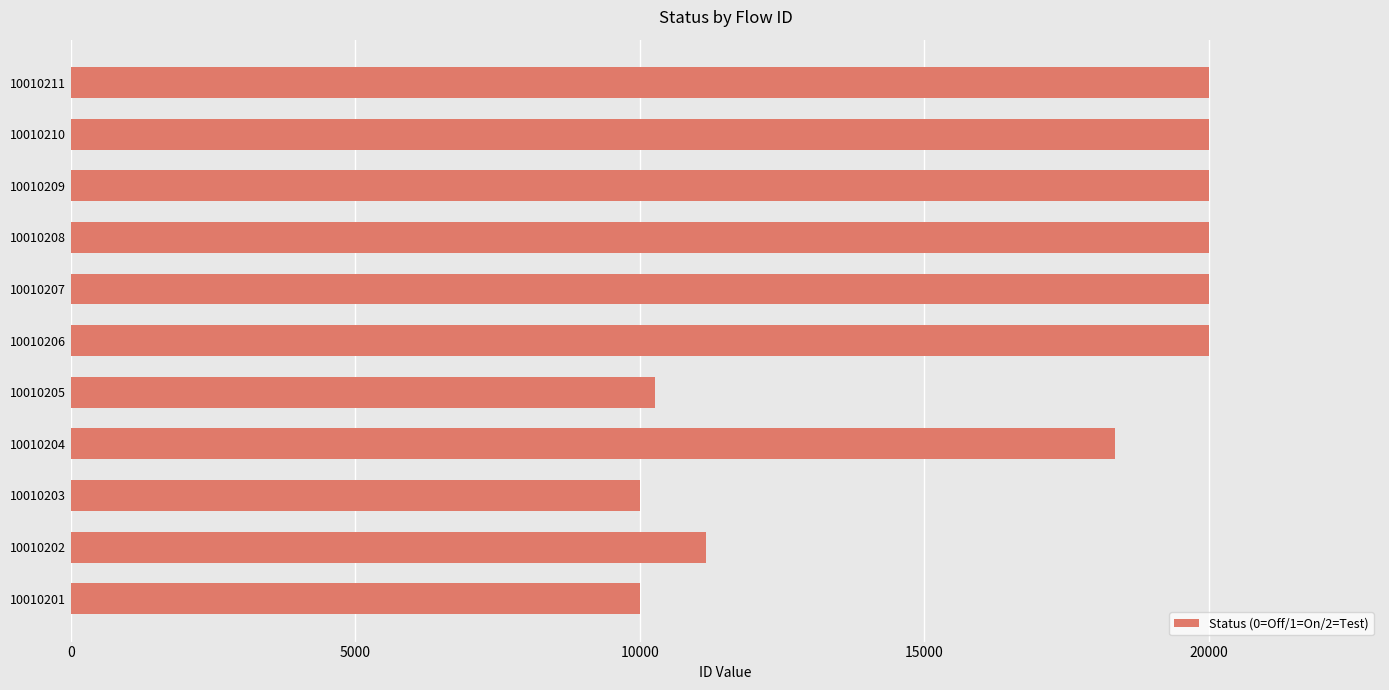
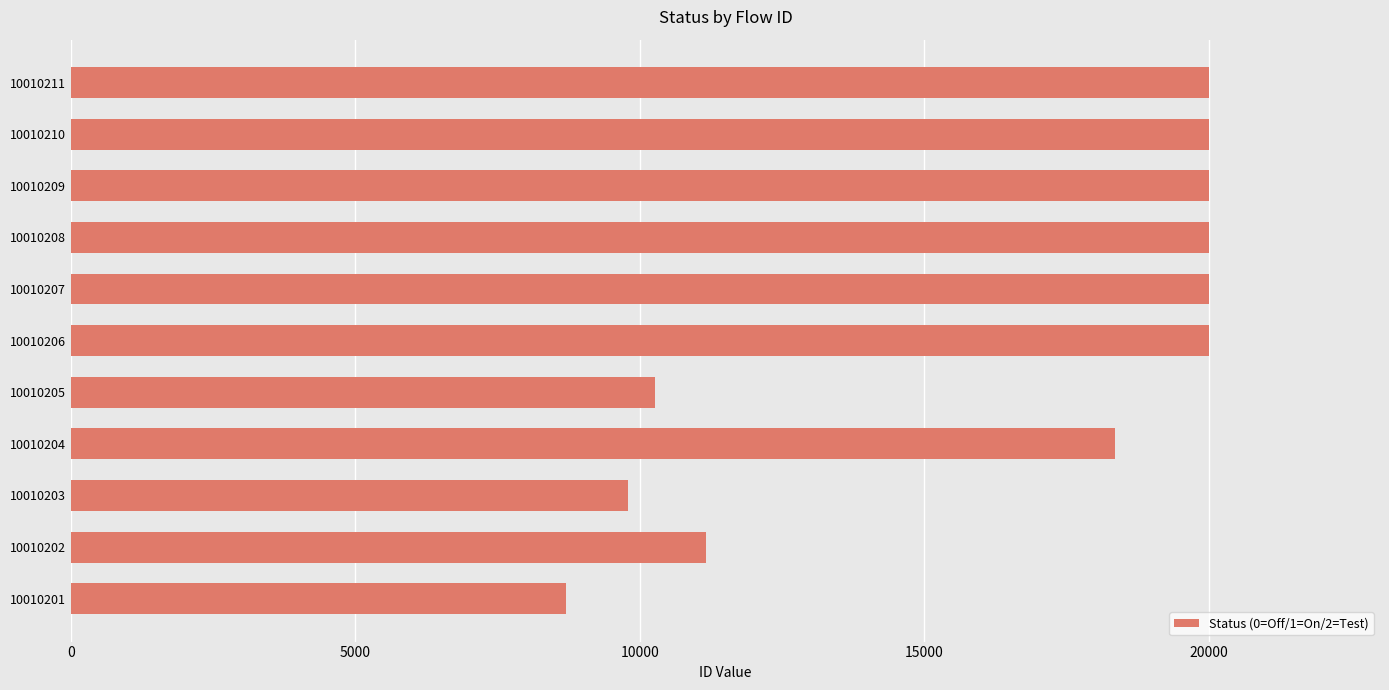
10010203: 10000 -> 9800
10010201: 10000 -> 8700
